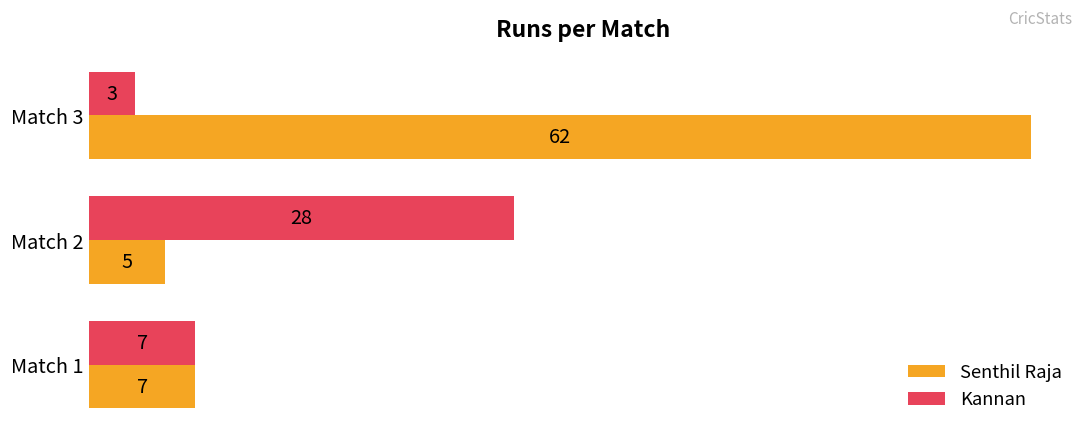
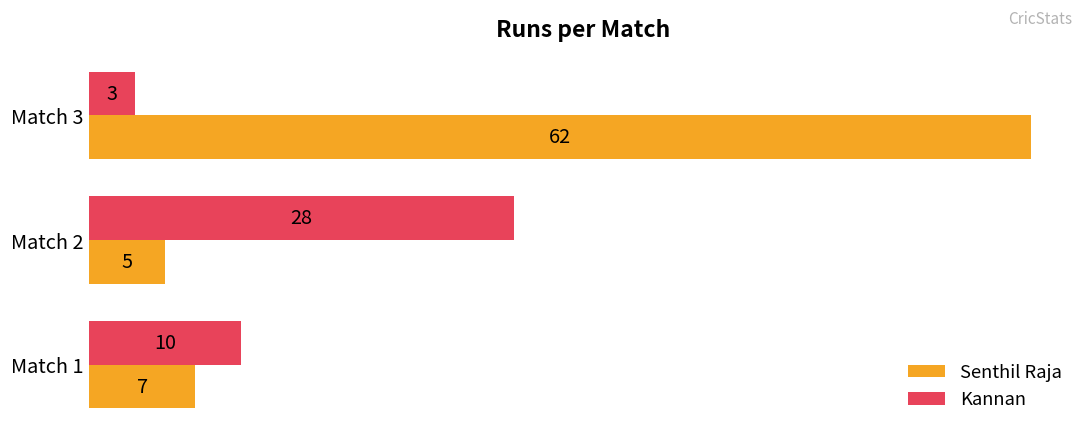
Kannan, Match 1: 7 -> 10
